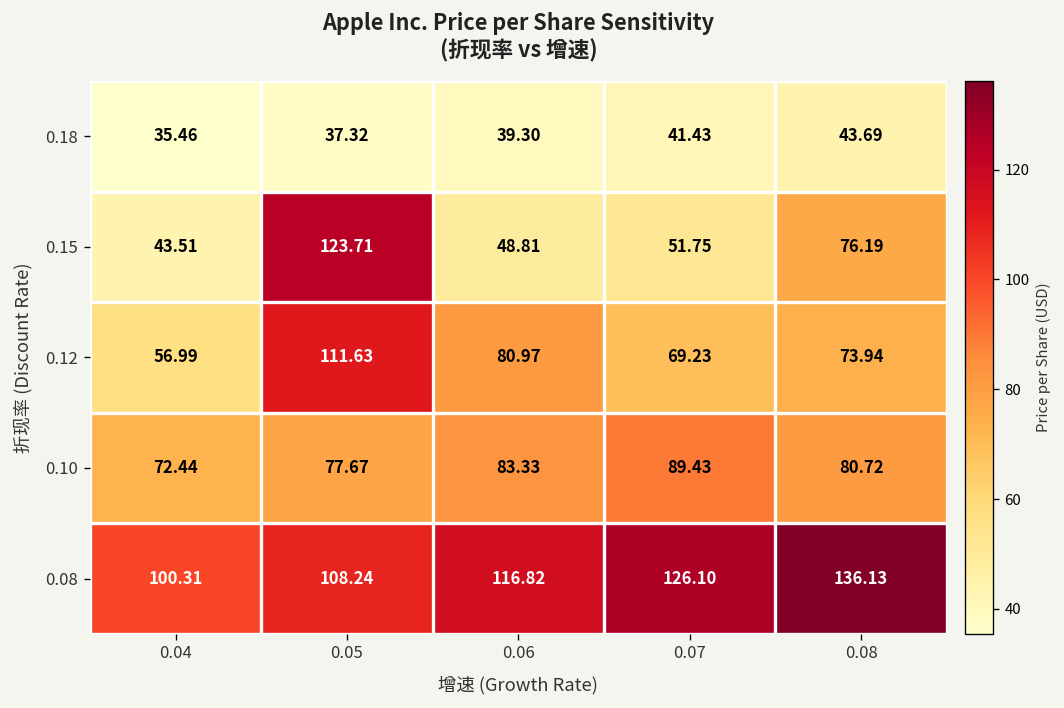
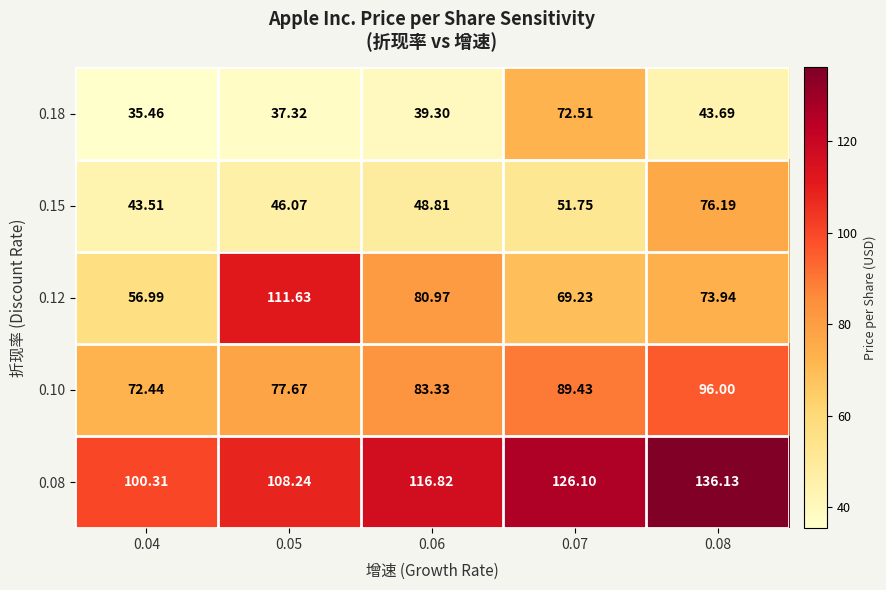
0.18, 0.07: 41.43 -> 72.51
0.15, 0.05: 123.71 -> 46.07
0.10, 0.08: 80.72 -> 96.00
